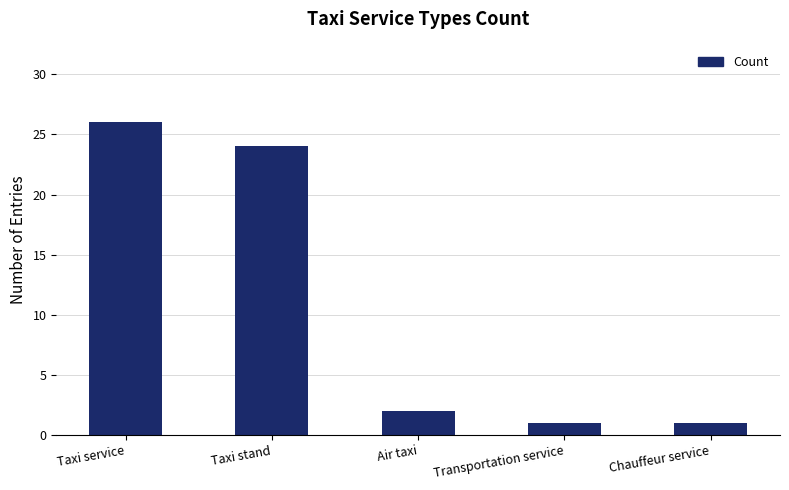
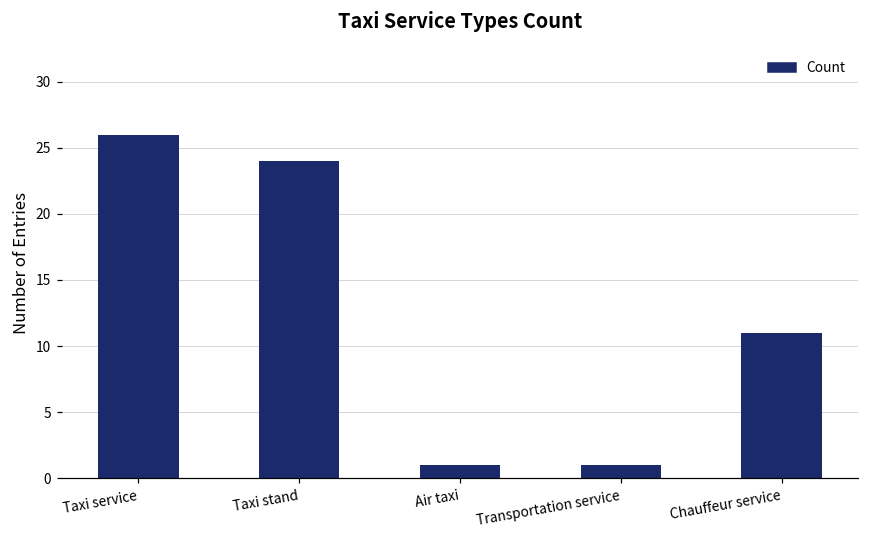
Air taxi: 2 -> 1
Chauffeur service: 1 -> 11
